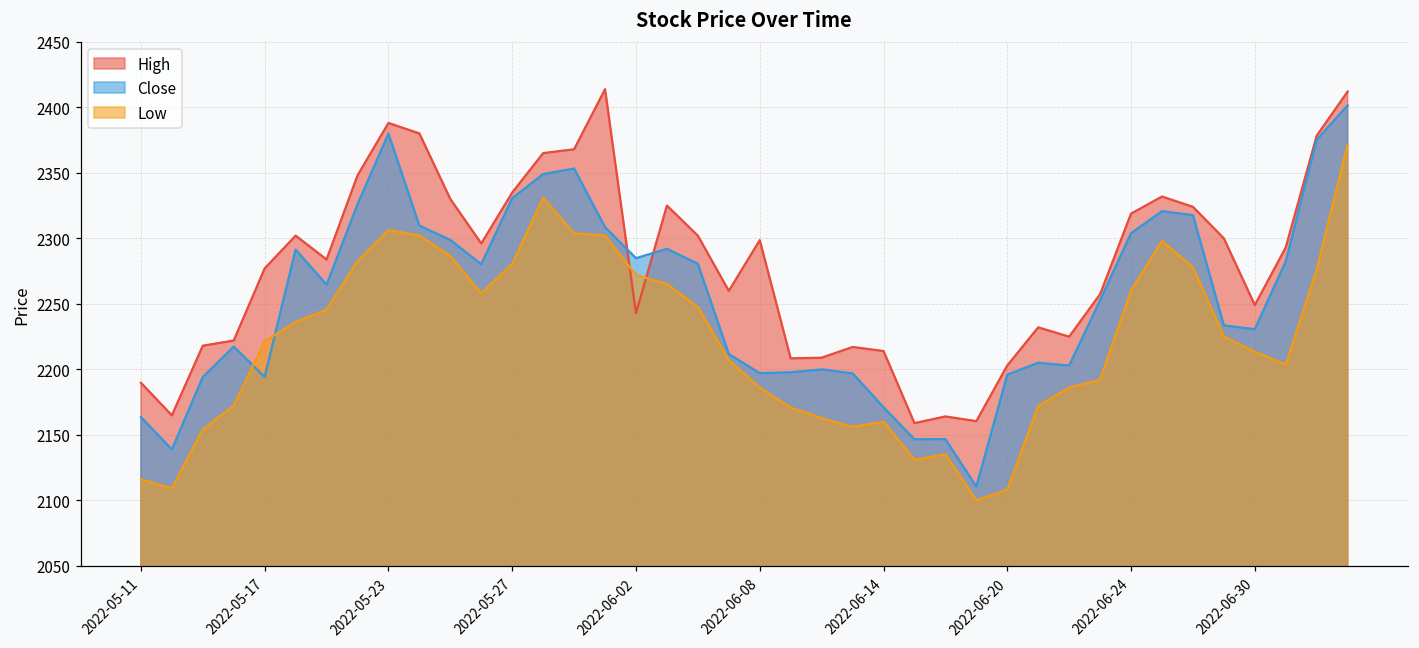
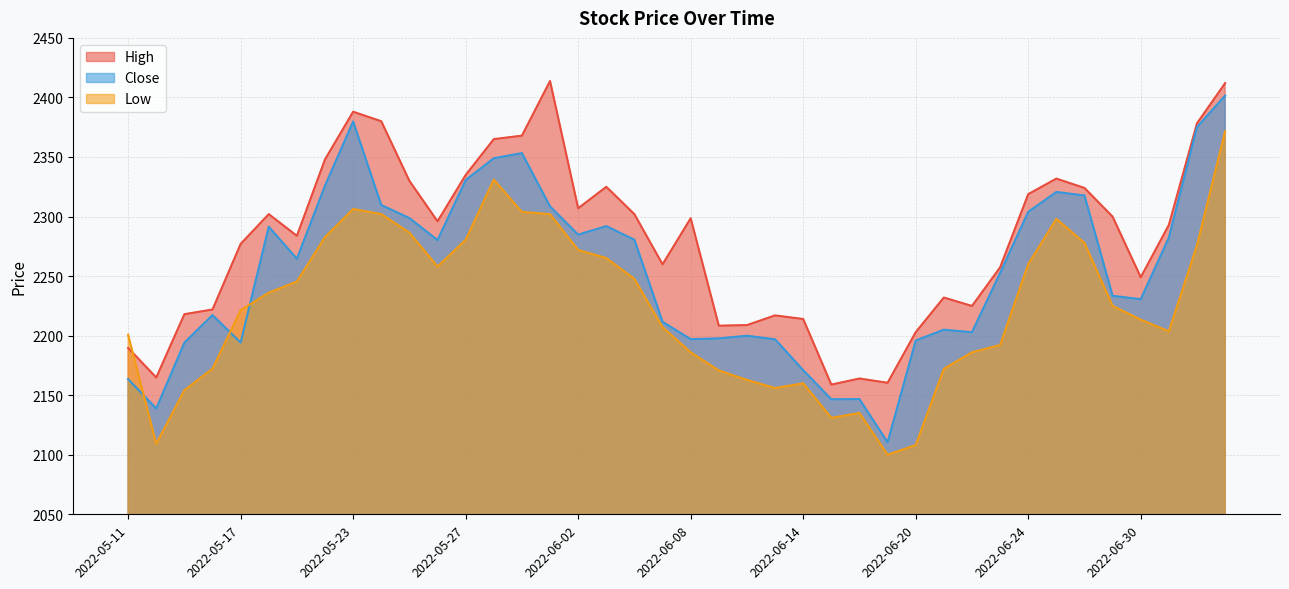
Low, 2022-05-11: 2116 -> 2201
High, 2022-06-02: 2243 -> 2307
